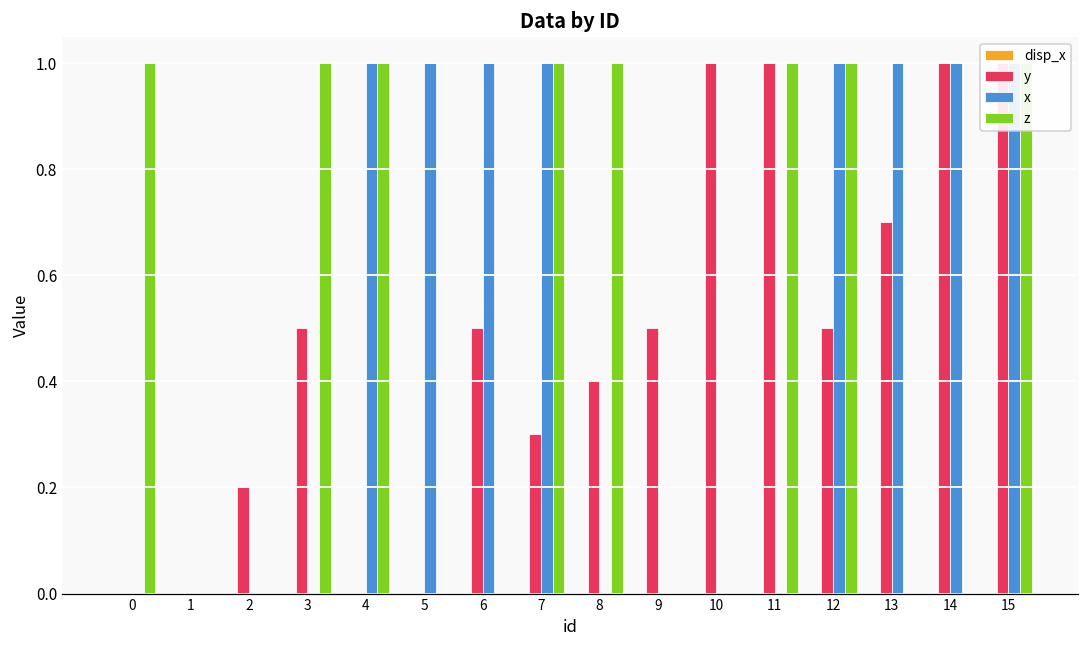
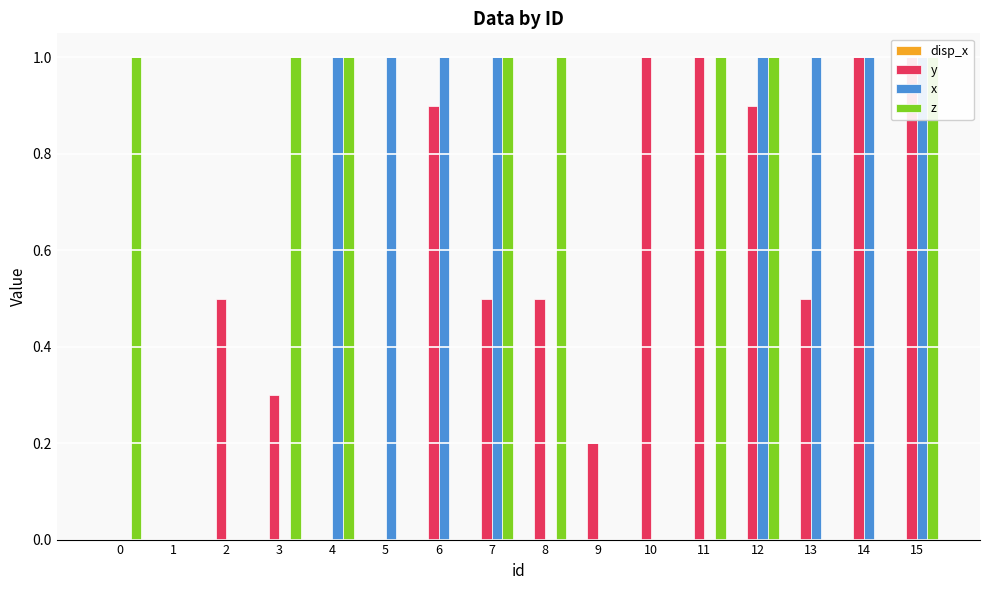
y, 2: 0.2 -> 0.5
y, 3: 0.5 -> 0.3
y, 6: 0.5 -> 0.9
y, 7: 0.3 -> 0.5
y, 8: 0.4 -> 0.5
y, 9: 0.5 -> 0.2
y, 12: 0.5 -> 0.9
y, 13: 0.7 -> 0.5
